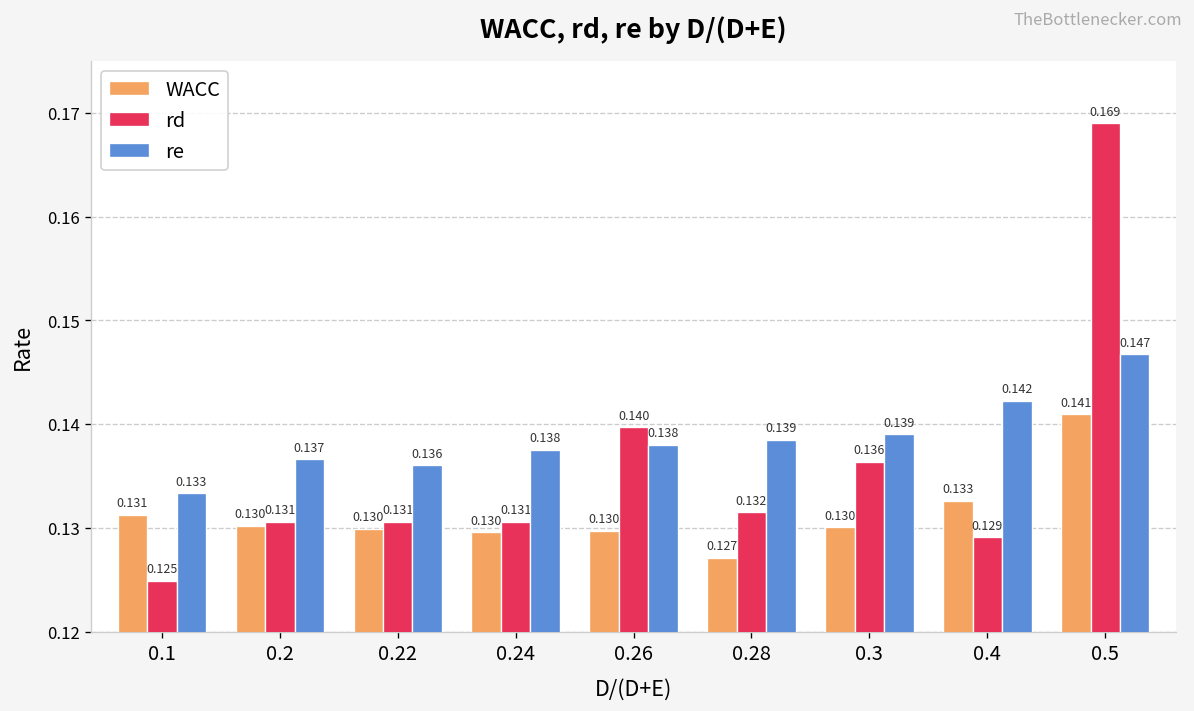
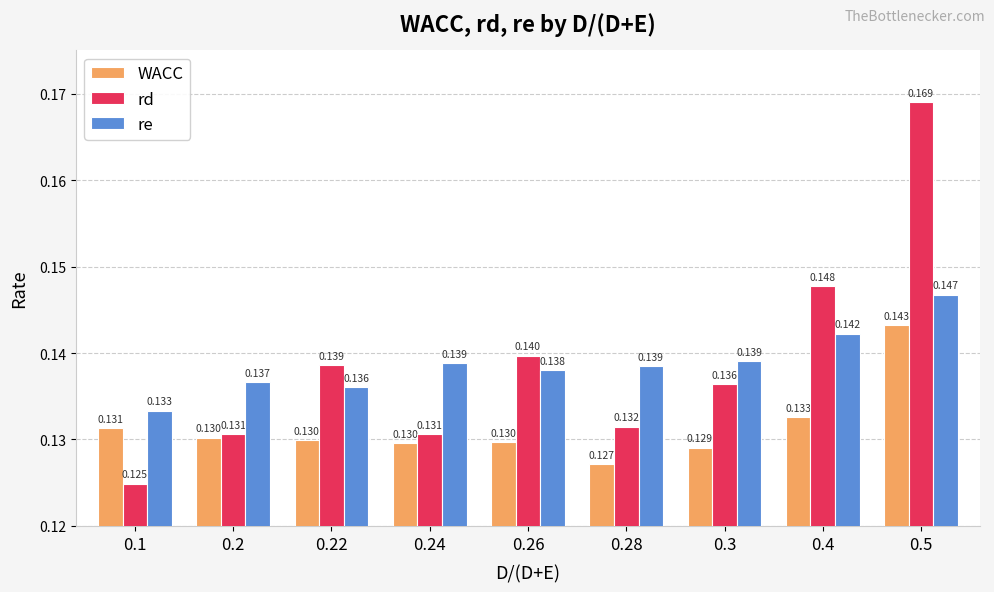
rd, 0.22: 0.131 -> 0.139
re, 0.24: 0.138 -> 0.139
WACC, 0.3: 0.130 -> 0.129
rd, 0.4: 0.129 -> 0.148
WACC, 0.5: 0.141 -> 0.143
